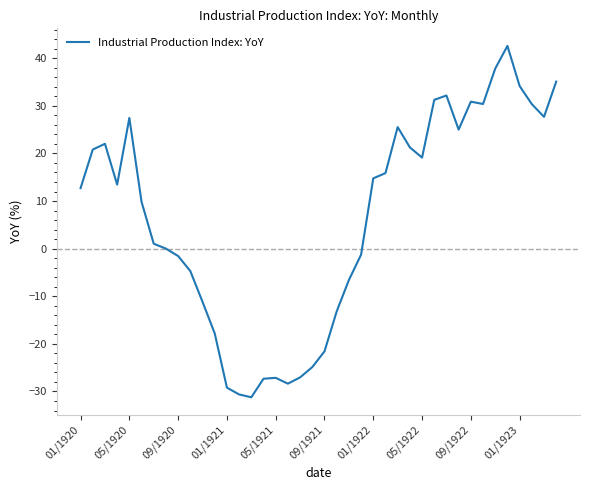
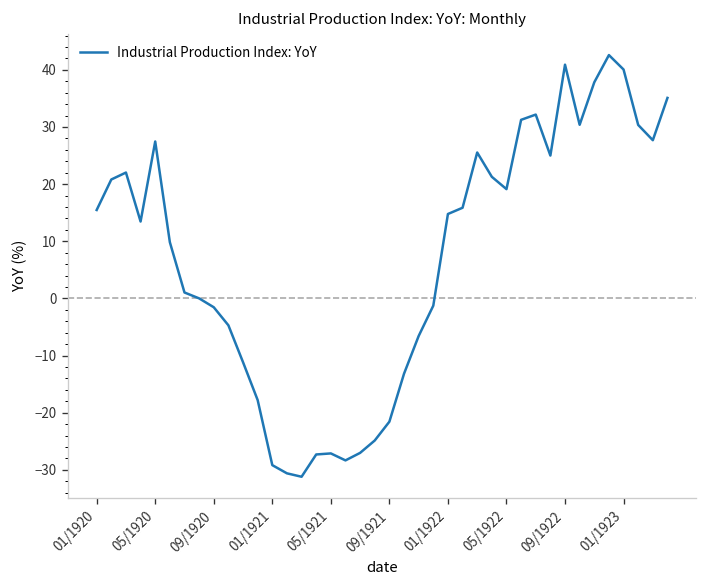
01/1920: 13 -> 15
09/1922: 31 -> 41
01/1923: 34 -> 40
